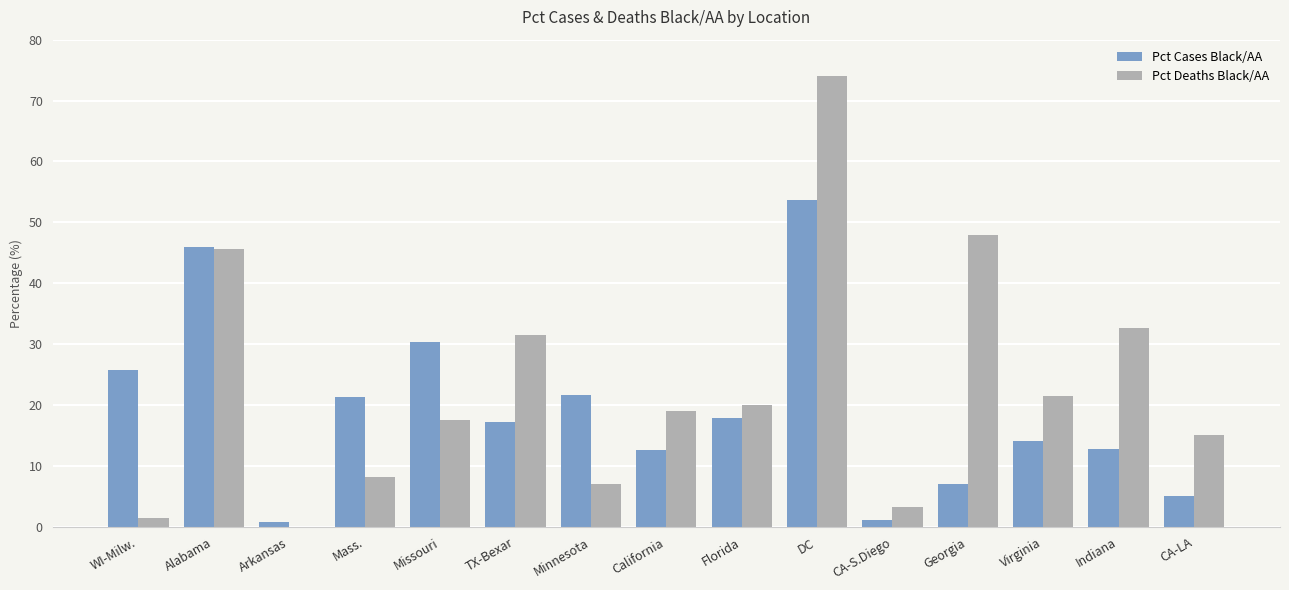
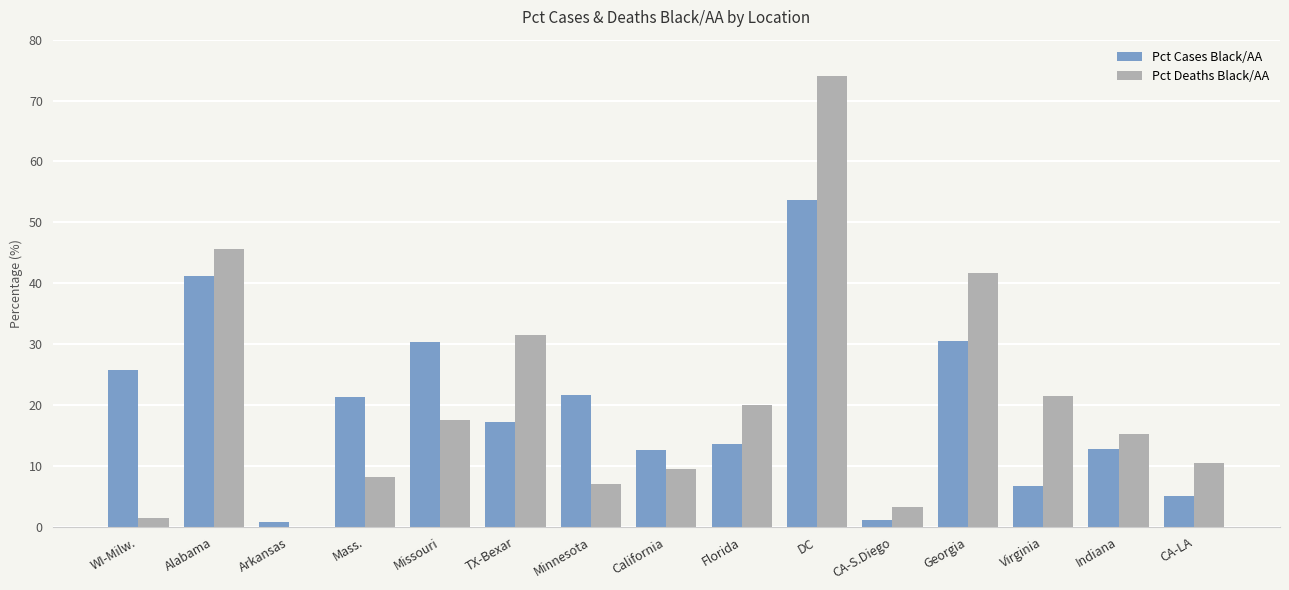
Pct Cases Black/AA, Alabama: 46 -> 41
Pct Deaths Black/AA, California: 19 -> 10
Pct Cases Black/AA, Florida: 18 -> 14
Pct Cases Black/AA, Georgia: 7 -> 30
Pct Deaths Black/AA, Georgia: 48 -> 42
Pct Cases Black/AA, Virginia: 14 -> 7
Pct Deaths Black/AA, Indiana: 33 -> 15
Pct Deaths Black/AA, CA-LA: 15 -> 11
